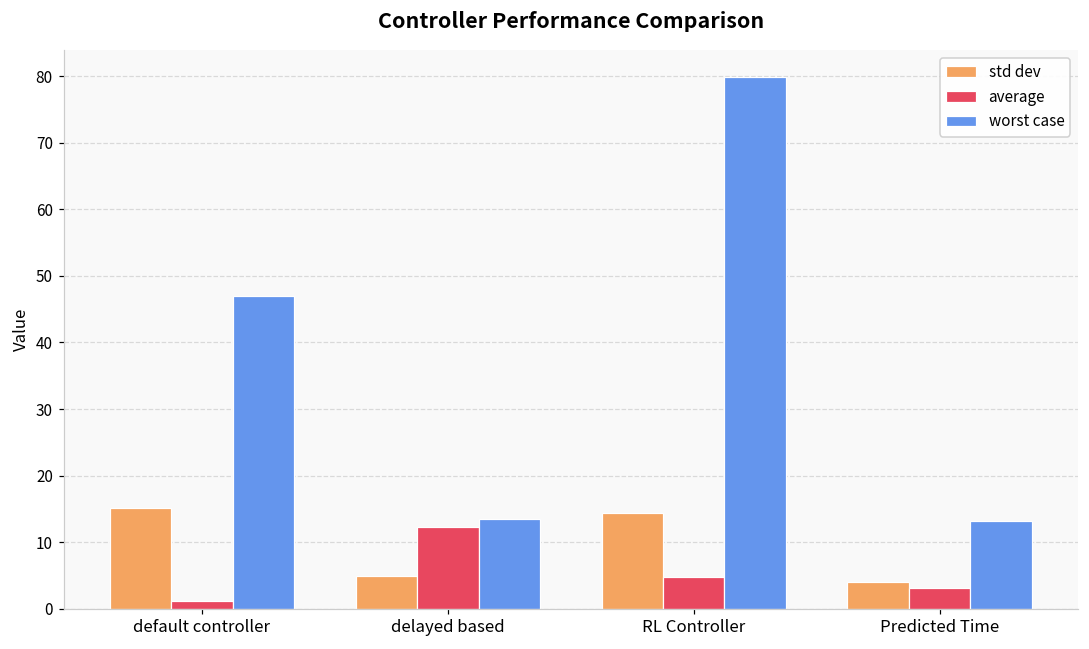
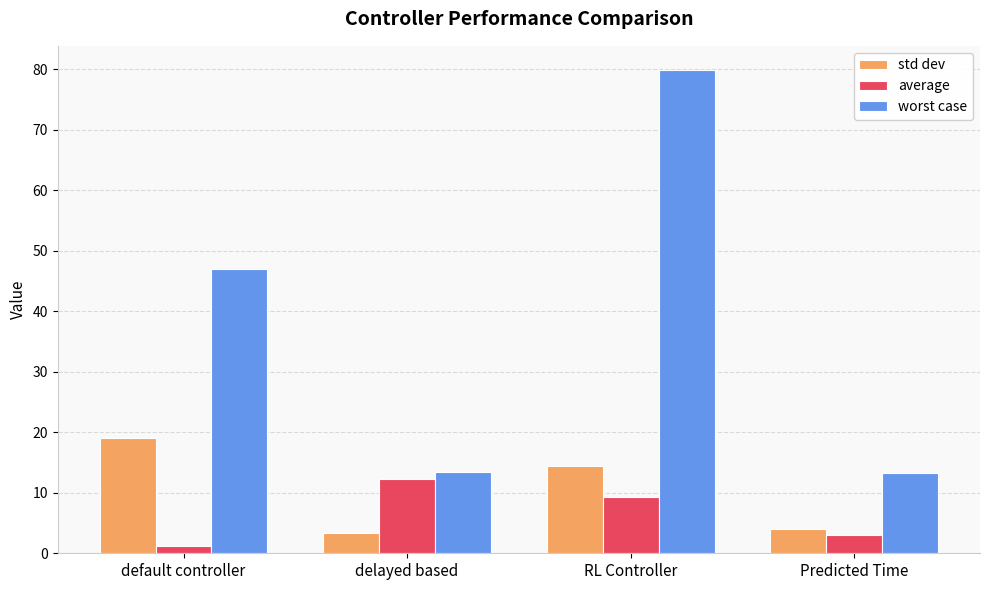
std dev, default controller: 15 -> 19
std dev, delayed based: 5 -> 3
average, RL Controller: 5 -> 9
